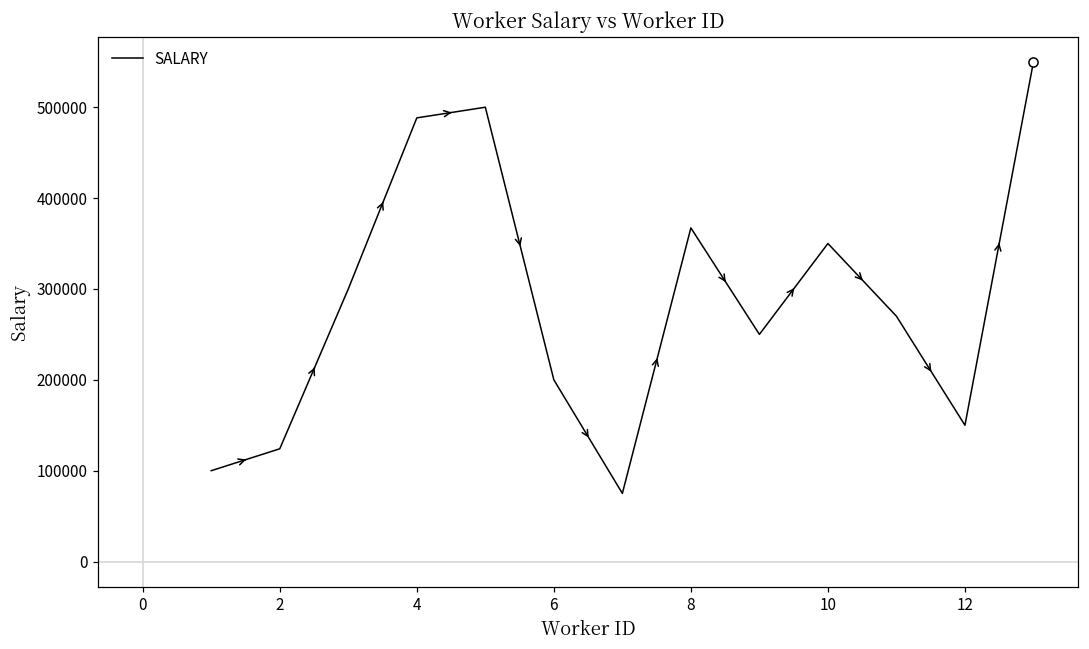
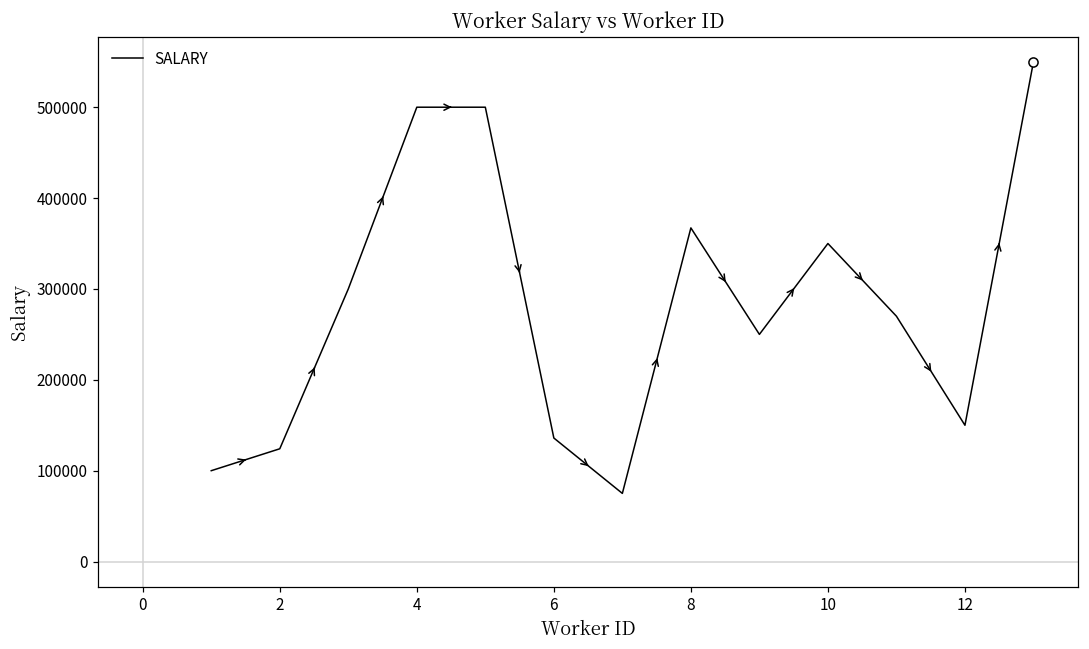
SALARY, 4: 490000 -> 500000
SALARY, 6: 200000 -> 140000
